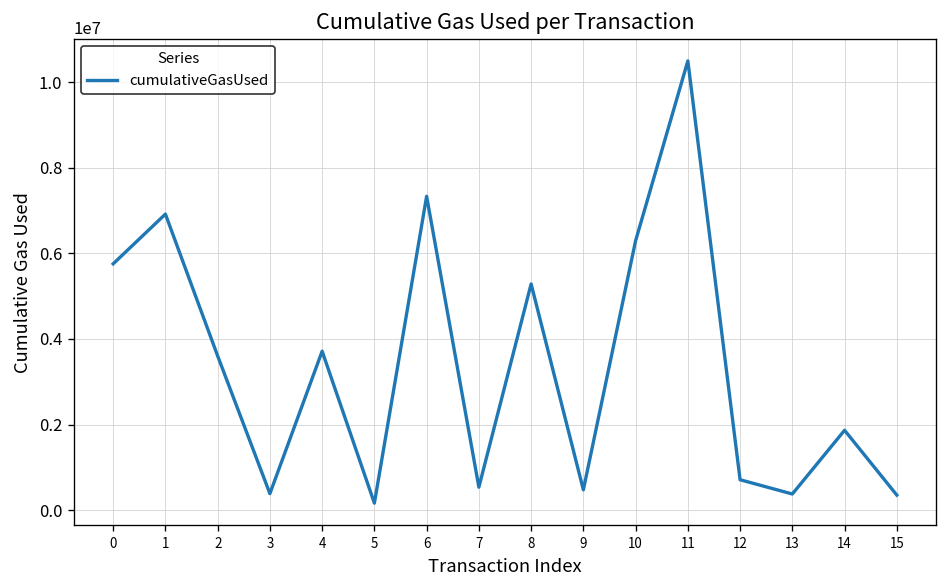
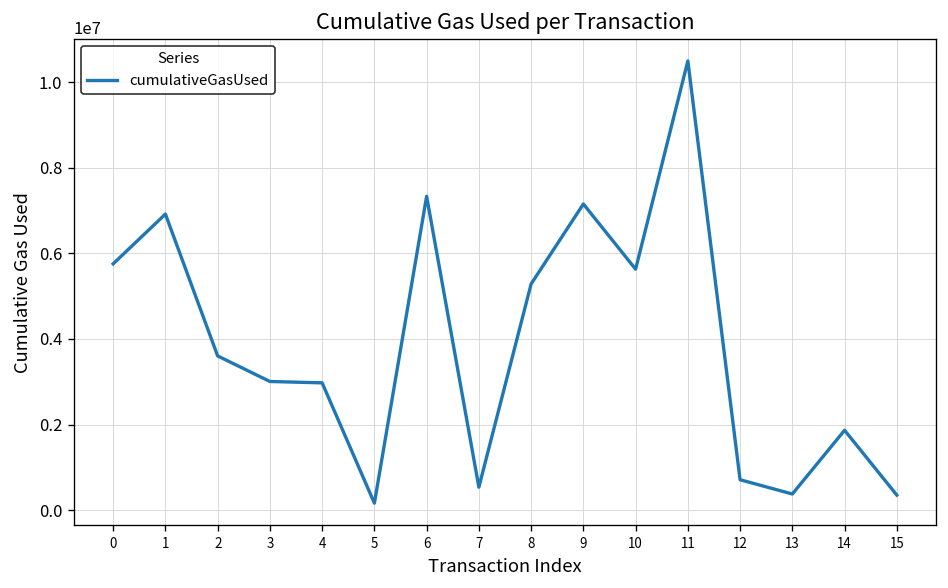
3: 400000 -> 3000000
4: 3700000 -> 3000000
9: 500000 -> 7200000
10: 6300000 -> 5600000
